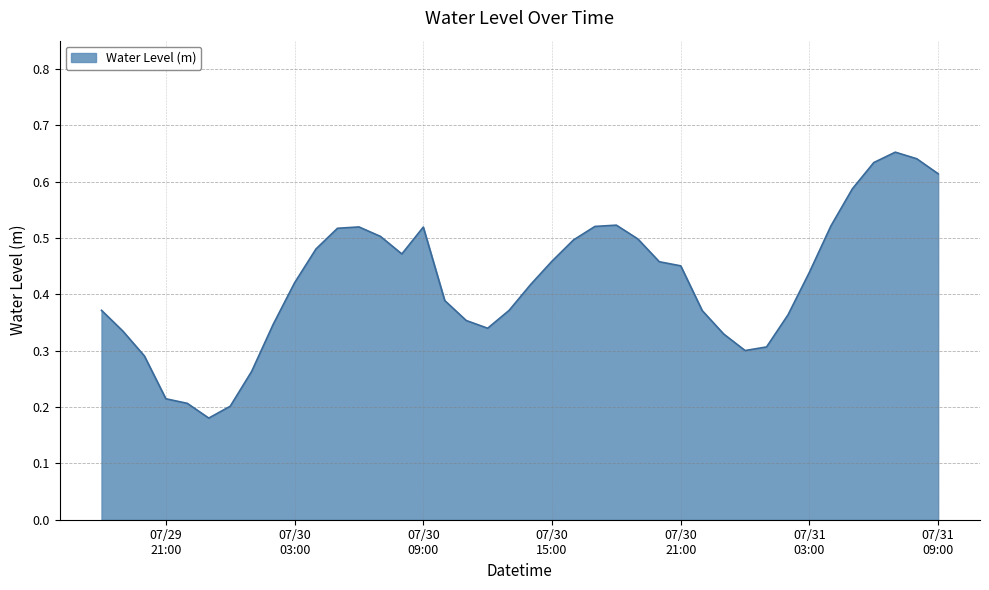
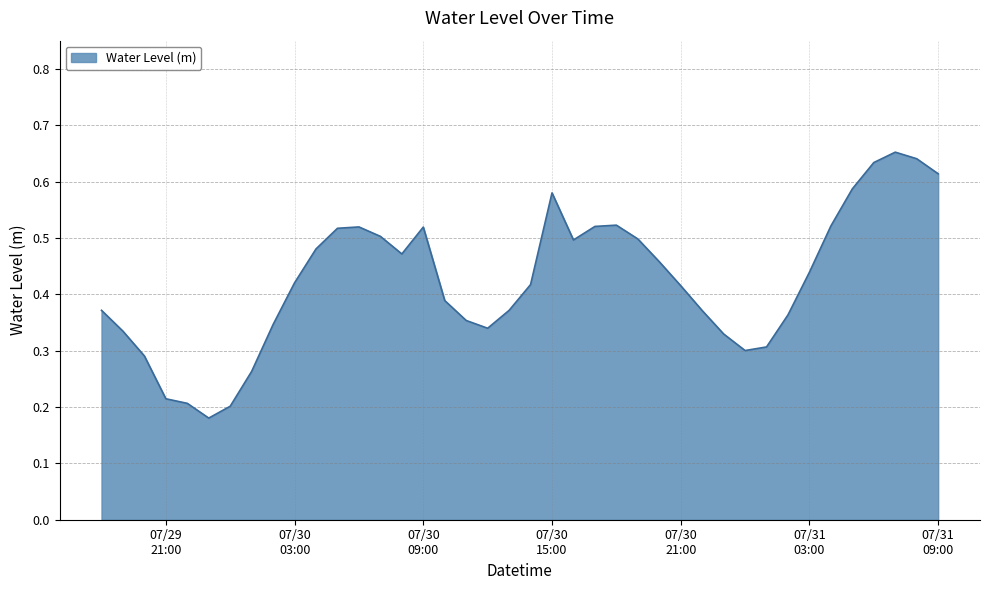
07/30 15:00: 0.46 -> 0.58
07/30 21:00: 0.45 -> 0.42
